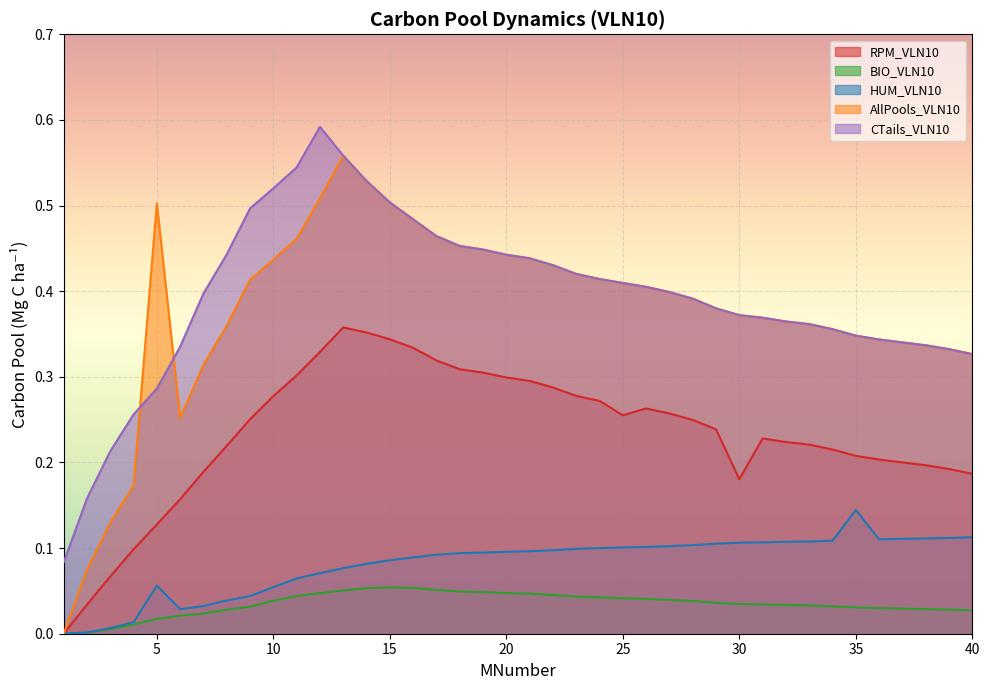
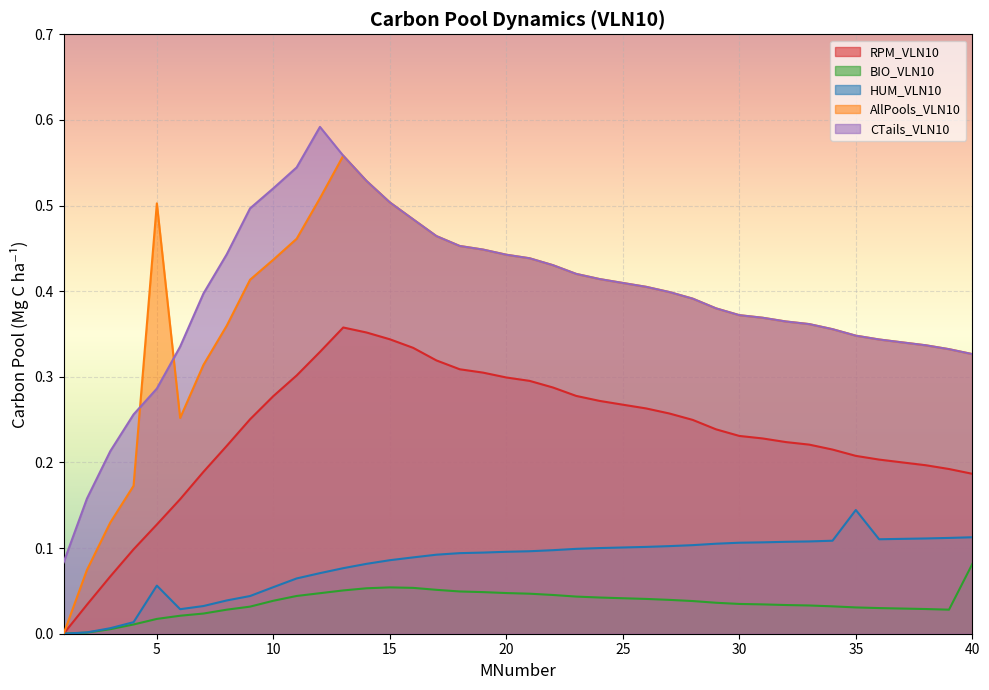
RPM_VLN10, 25: 0.26 -> 0.27
RPM_VLN10, 30: 0.18 -> 0.23
BIO_VLN10, 40: 0.03 -> 0.08
